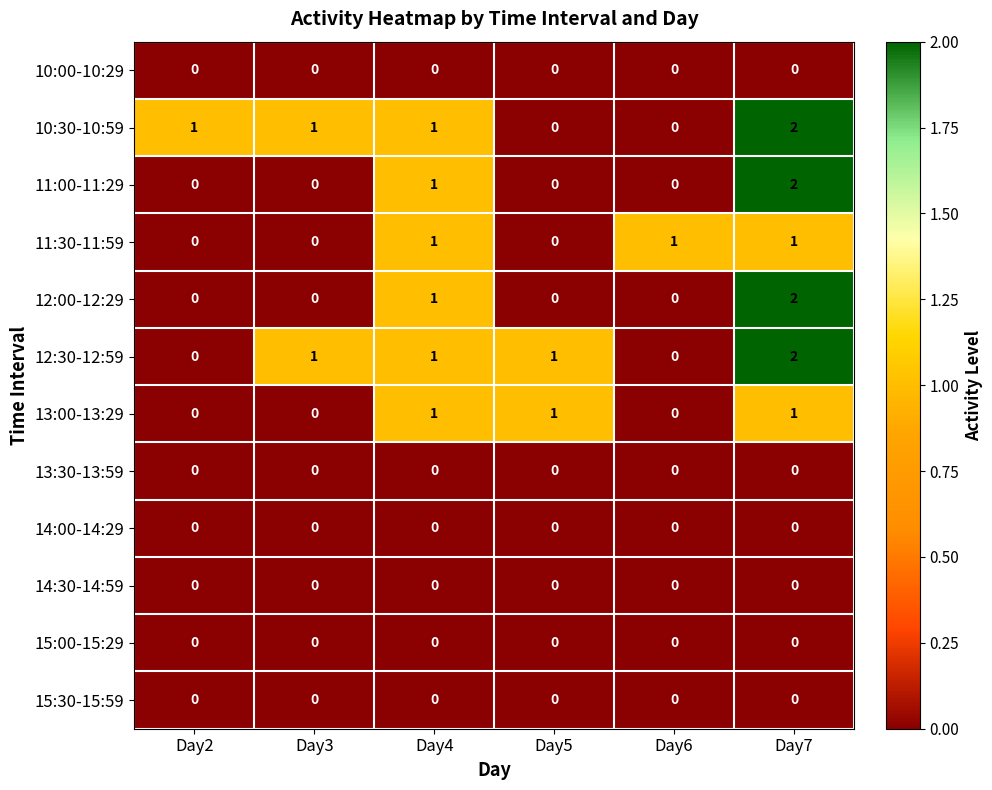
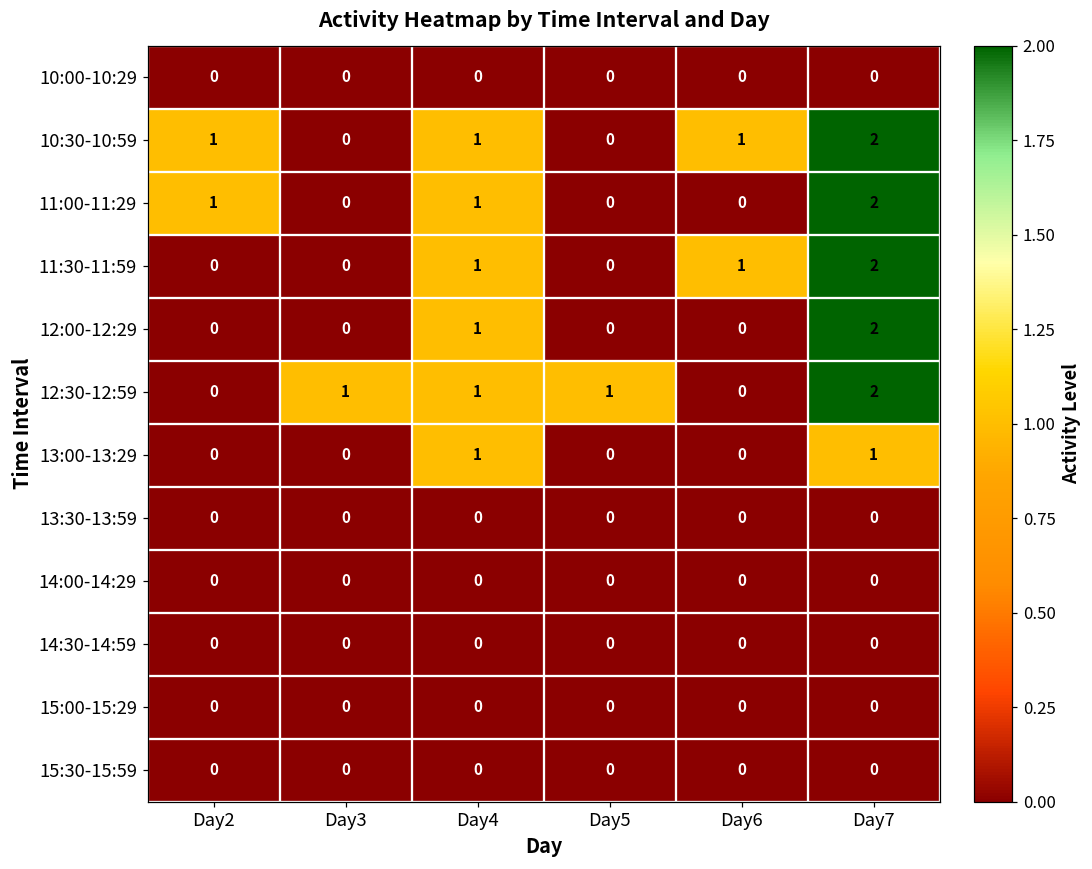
10:30-10:59, Day3: 1 -> 0
10:30-10:59, Day6: 0 -> 1
11:00-11:29, Day2: 0 -> 1
11:30-11:59, Day7: 1 -> 2
13:00-13:29, Day5: 1 -> 0
